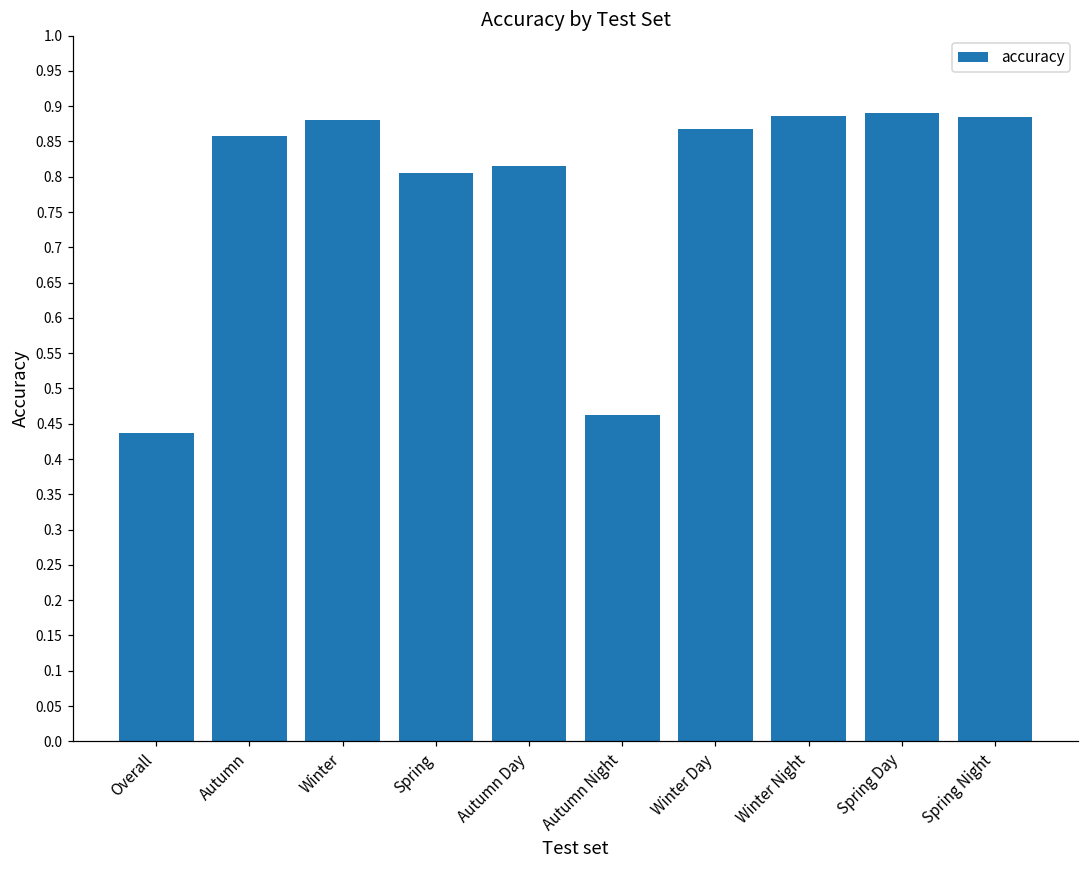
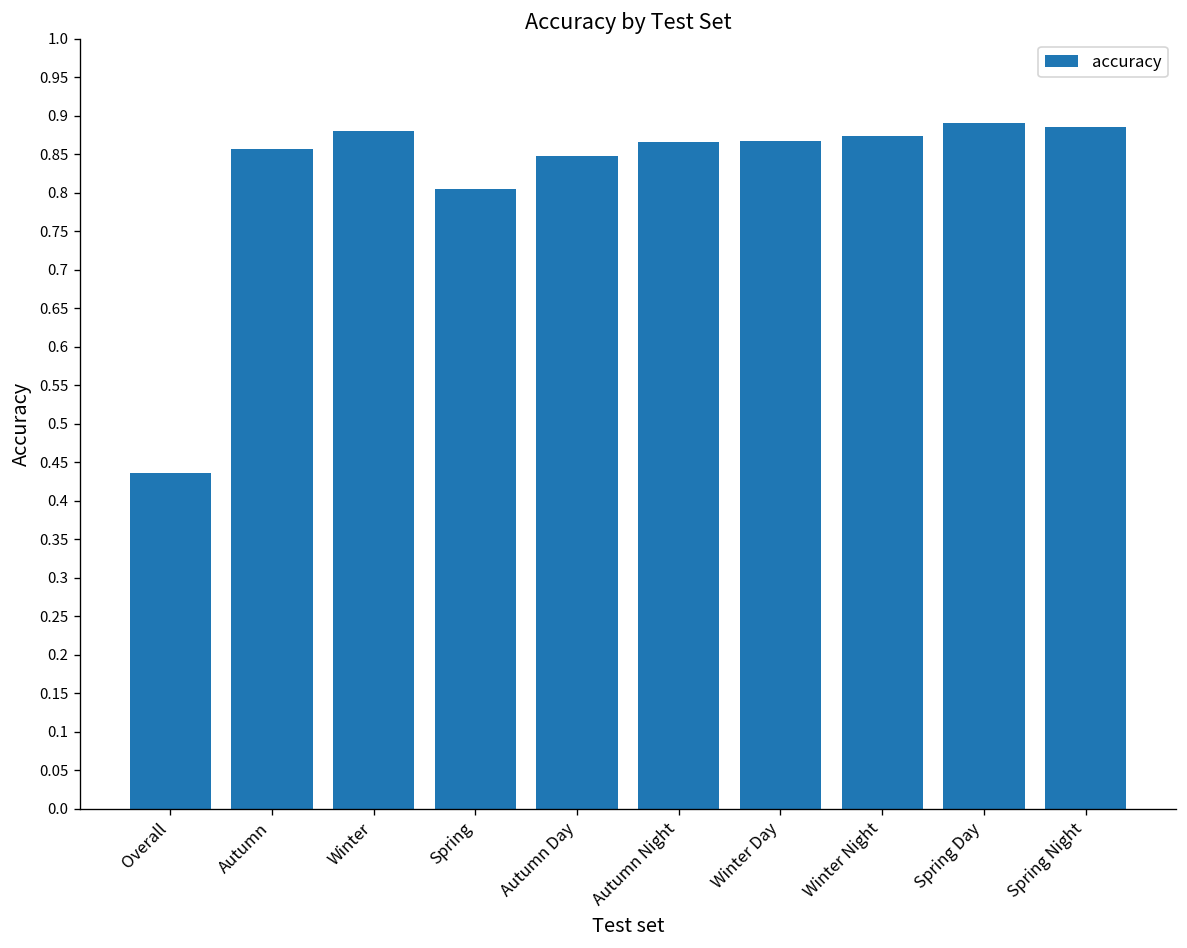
Autumn Day: 0.82 -> 0.85
Autumn Night: 0.46 -> 0.87
Winter Night: 0.89 -> 0.87
